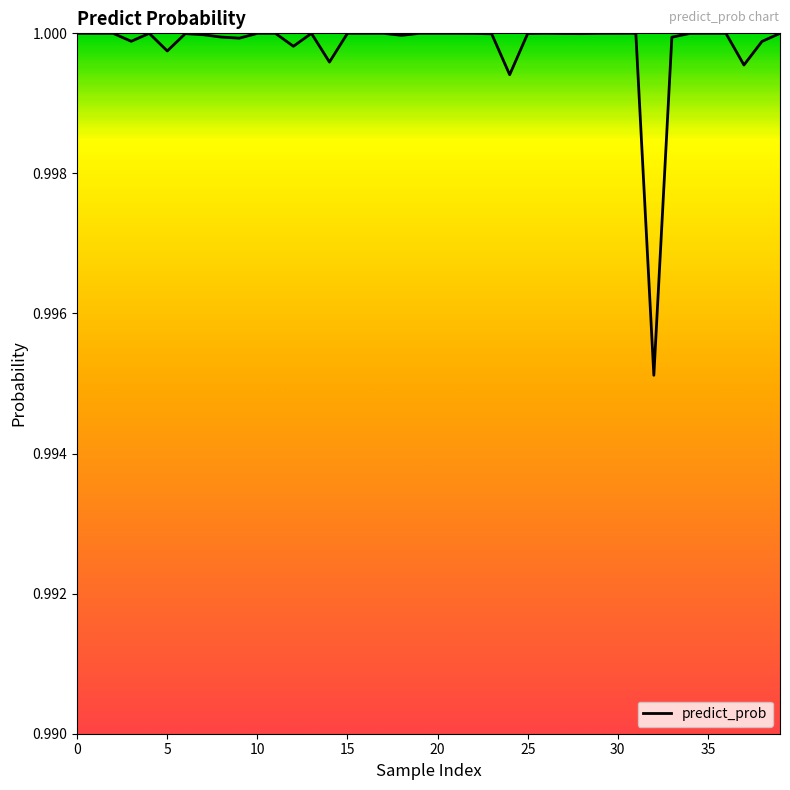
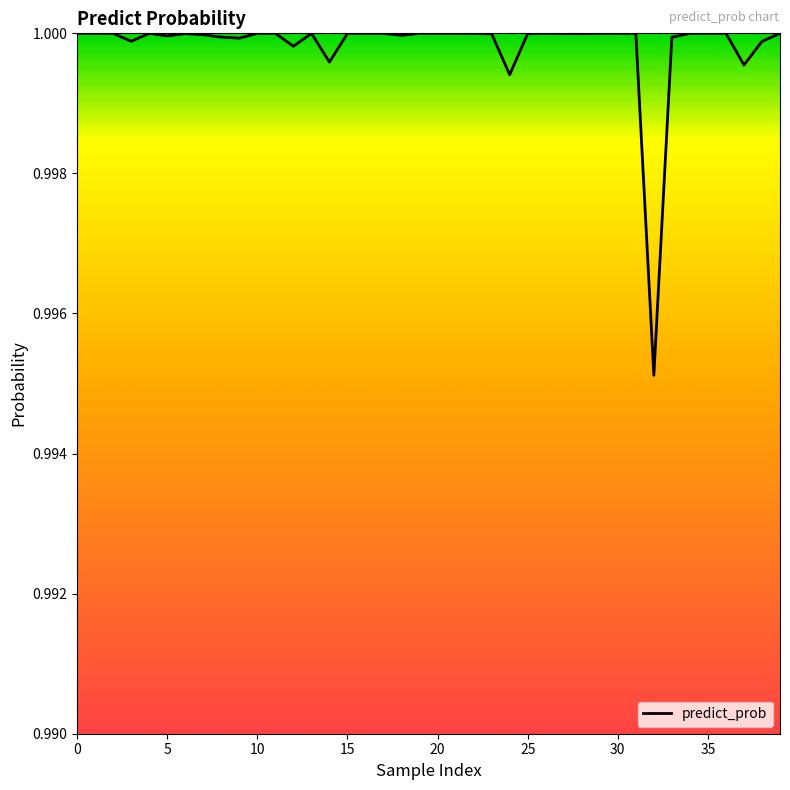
5: 0.9997 -> 1.0000
